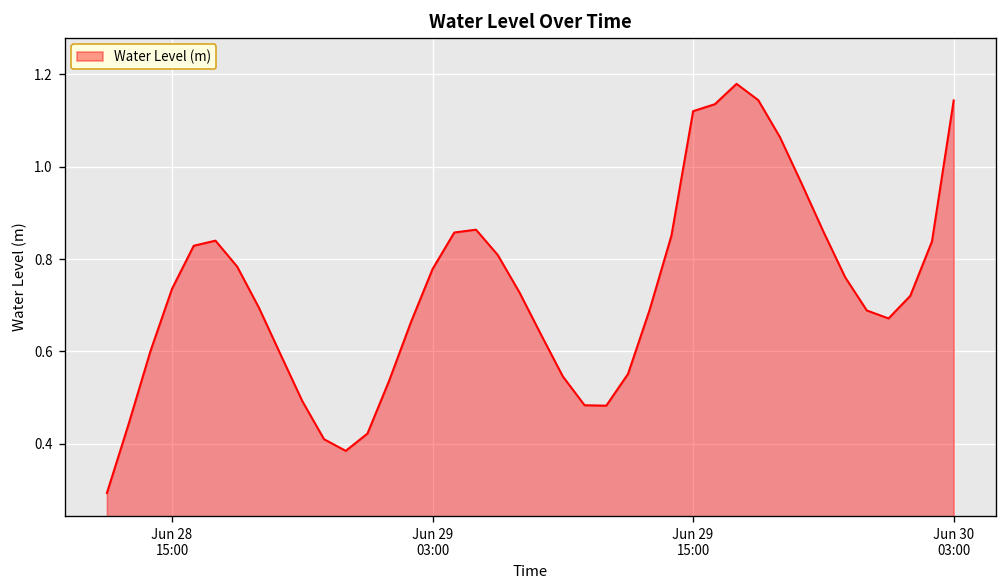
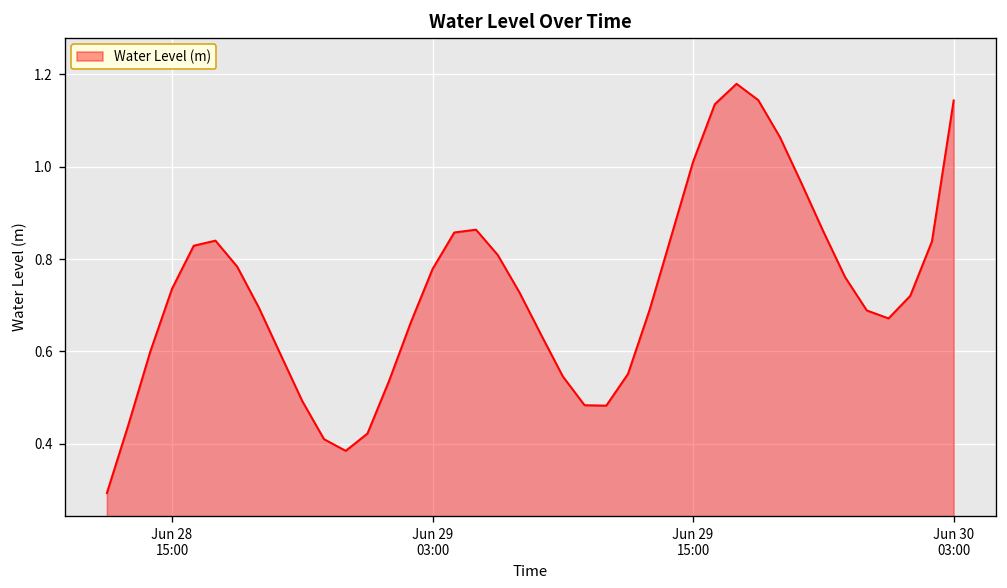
Jun 29 15:00: 1.12 -> 1.01
